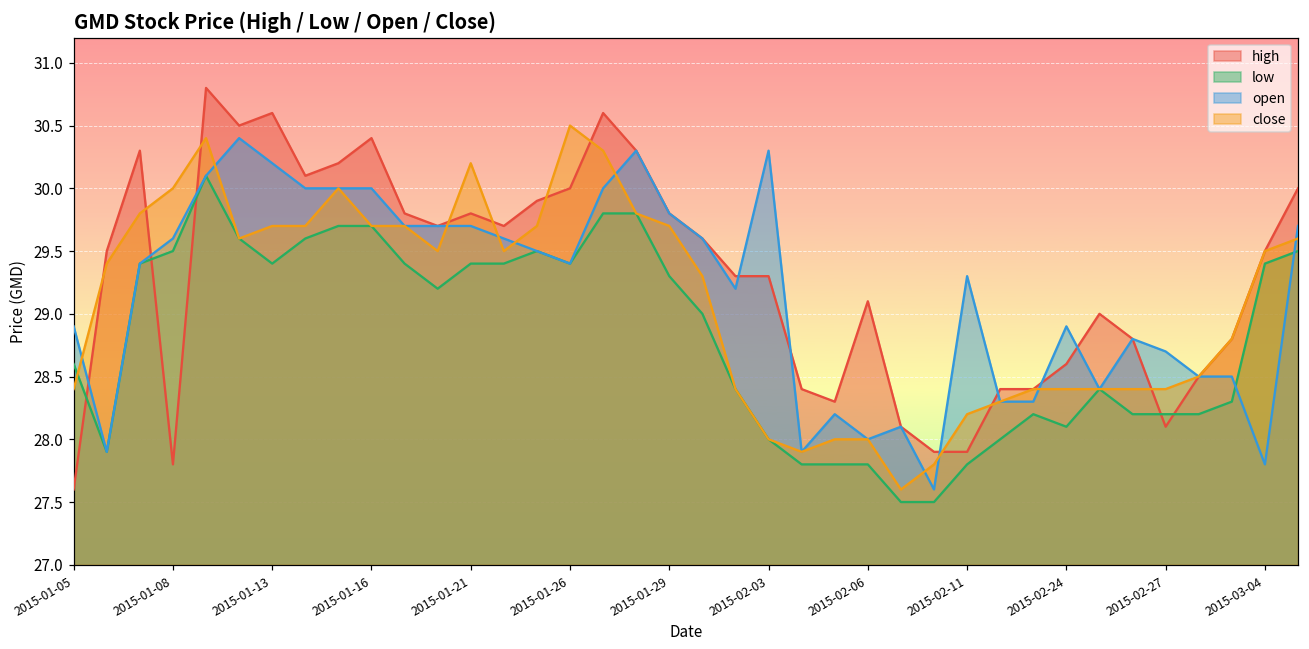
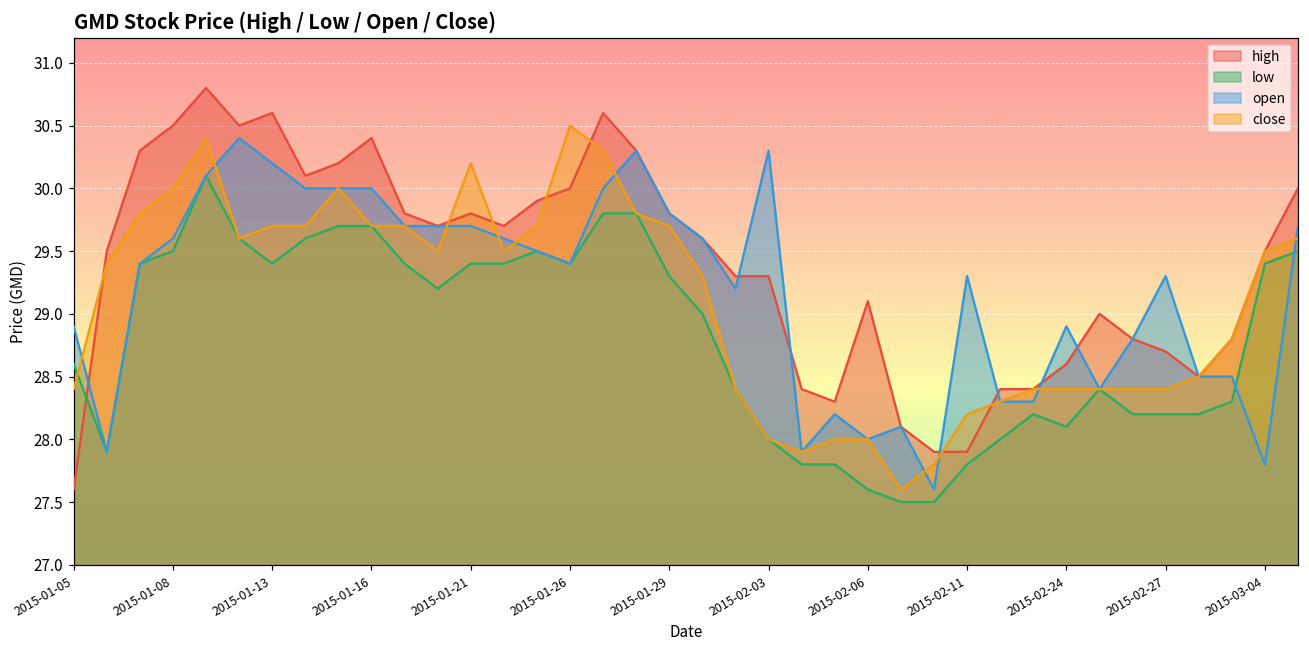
high, 2015-01-08: 27.8 -> 30.5
low, 2015-02-06: 27.8 -> 27.6
high, 2015-02-27: 28.1 -> 28.7
open, 2015-02-27: 28.7 -> 29.3
